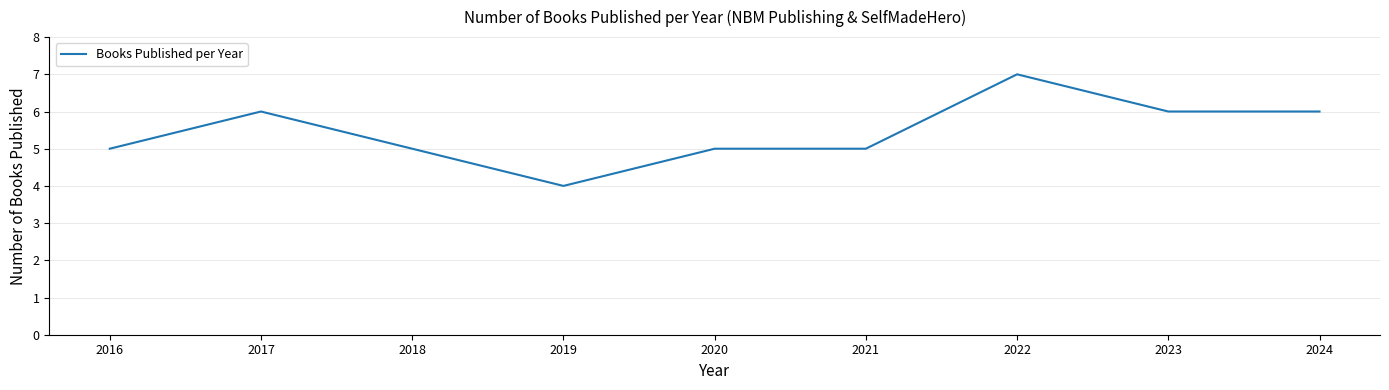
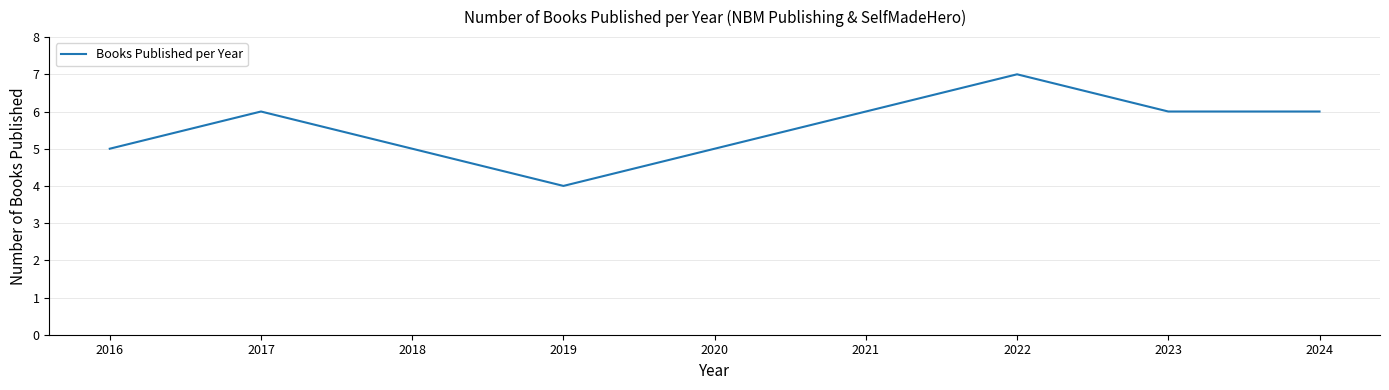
2021: 5 -> 6
